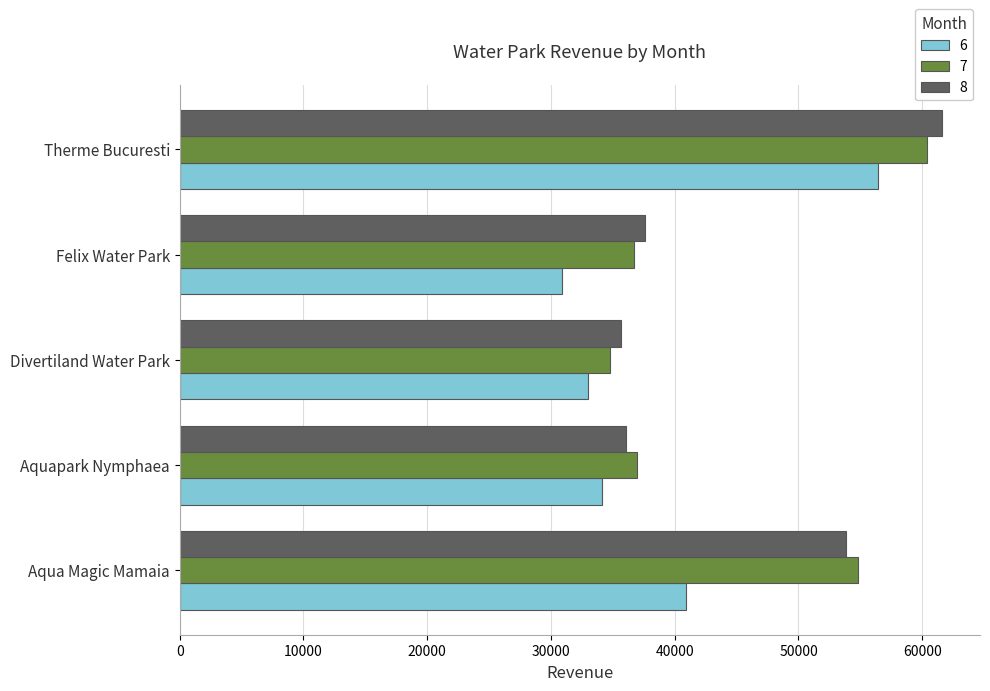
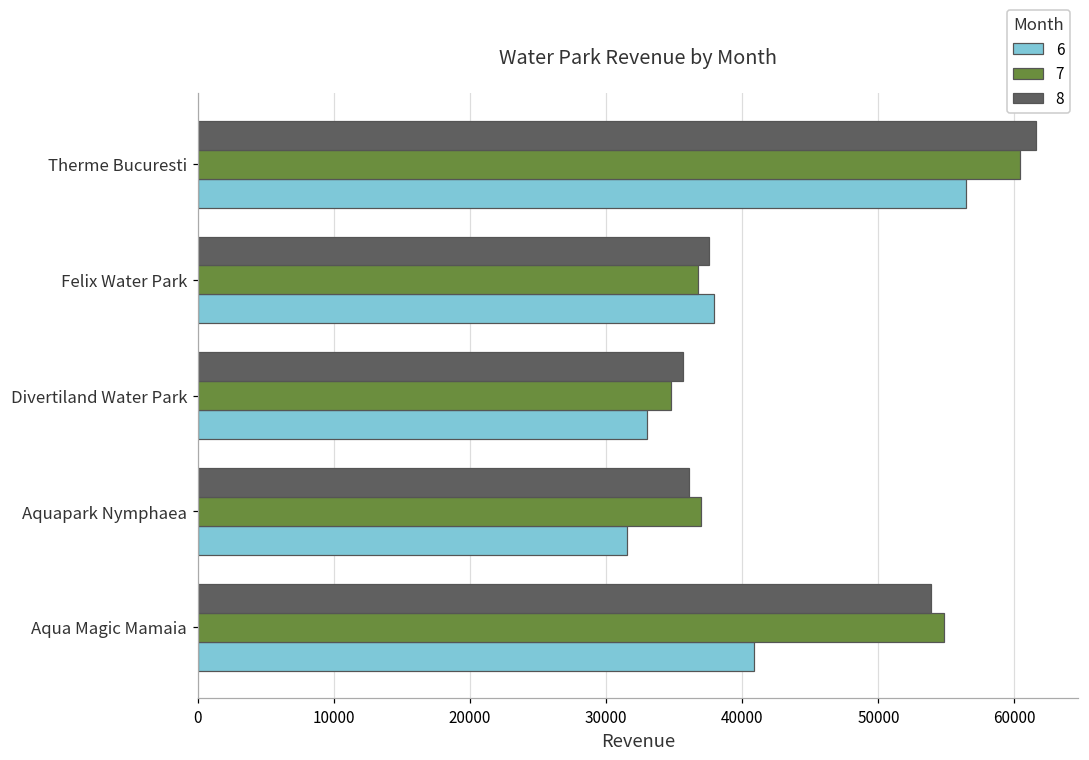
6, Felix Water Park: 30900 -> 37900
6, Aquapark Nymphaea: 34100 -> 31500
